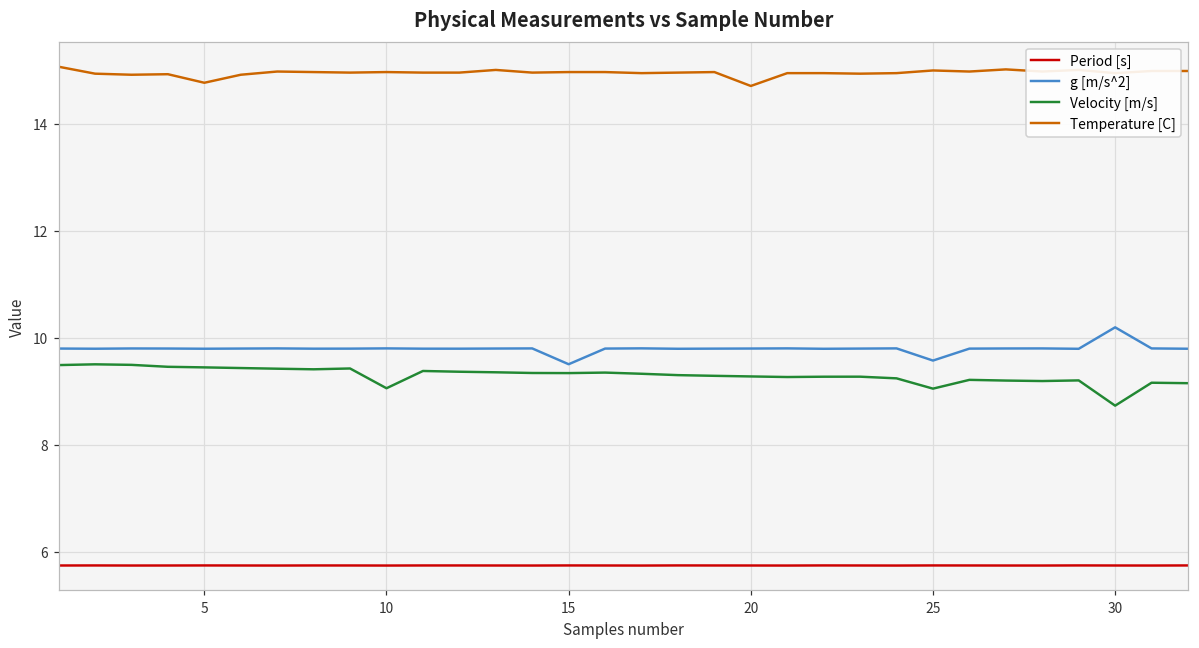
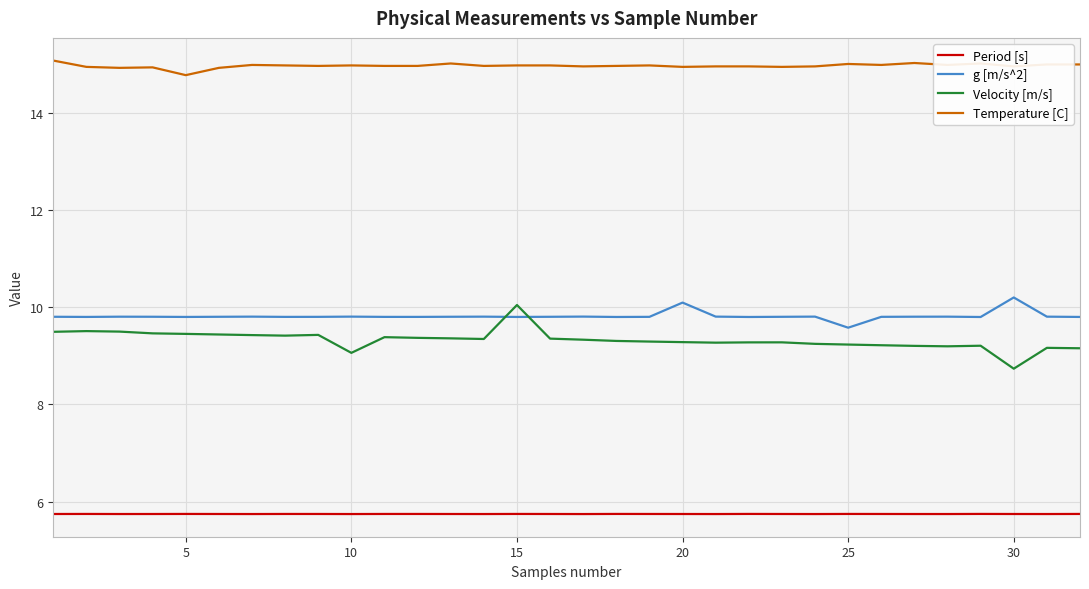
g [m/s^2], 15: 9.5 -> 9.8
Velocity [m/s], 15: 9.3 -> 10.0
g [m/s^2], 20: 9.8 -> 10.1
Temperature [C], 20: 14.7 -> 14.9
Velocity [m/s], 25: 9.1 -> 9.2
